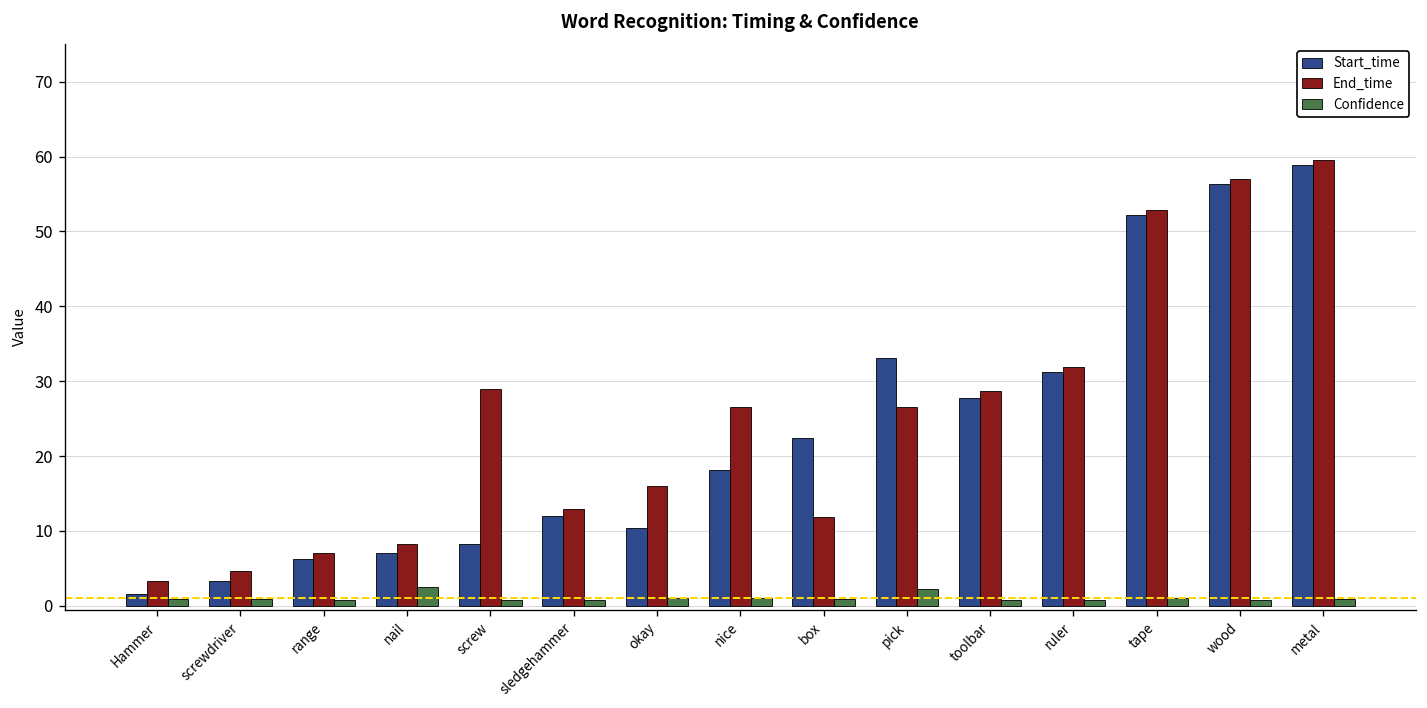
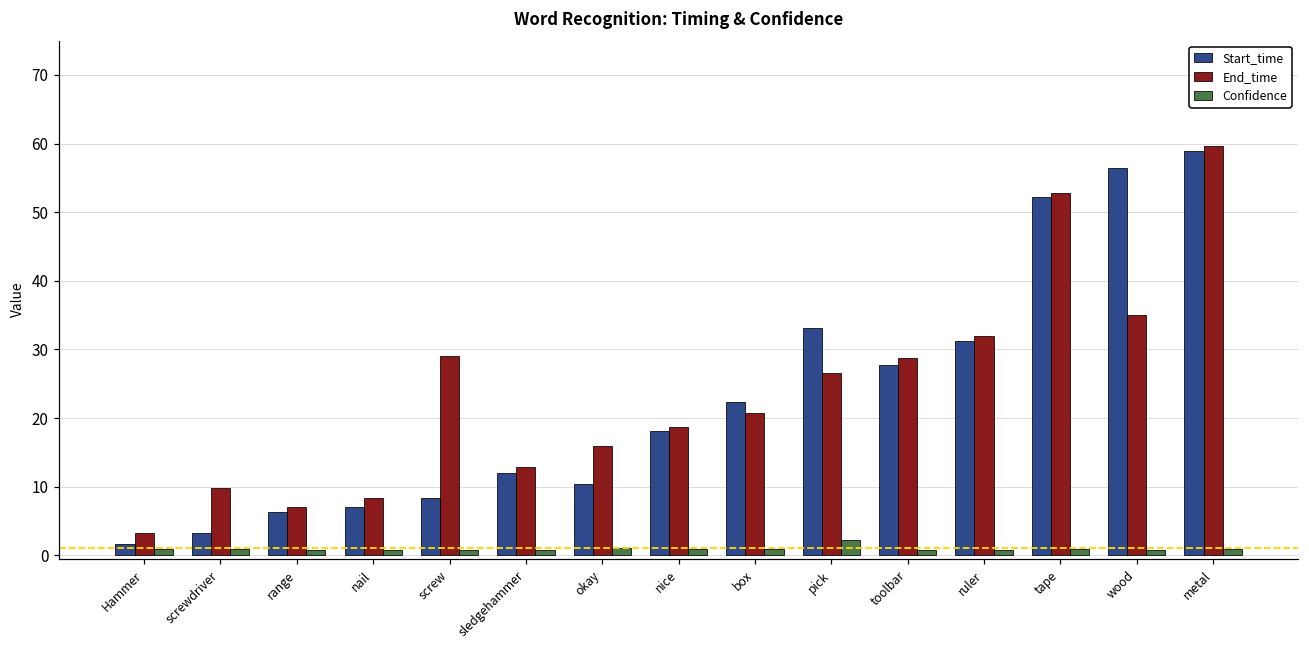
End_time, screwdriver: 5 -> 10
Confidence, nail: 3 -> 1
End_time, nice: 27 -> 19
End_time, box: 12 -> 21
End_time, wood: 57 -> 35
